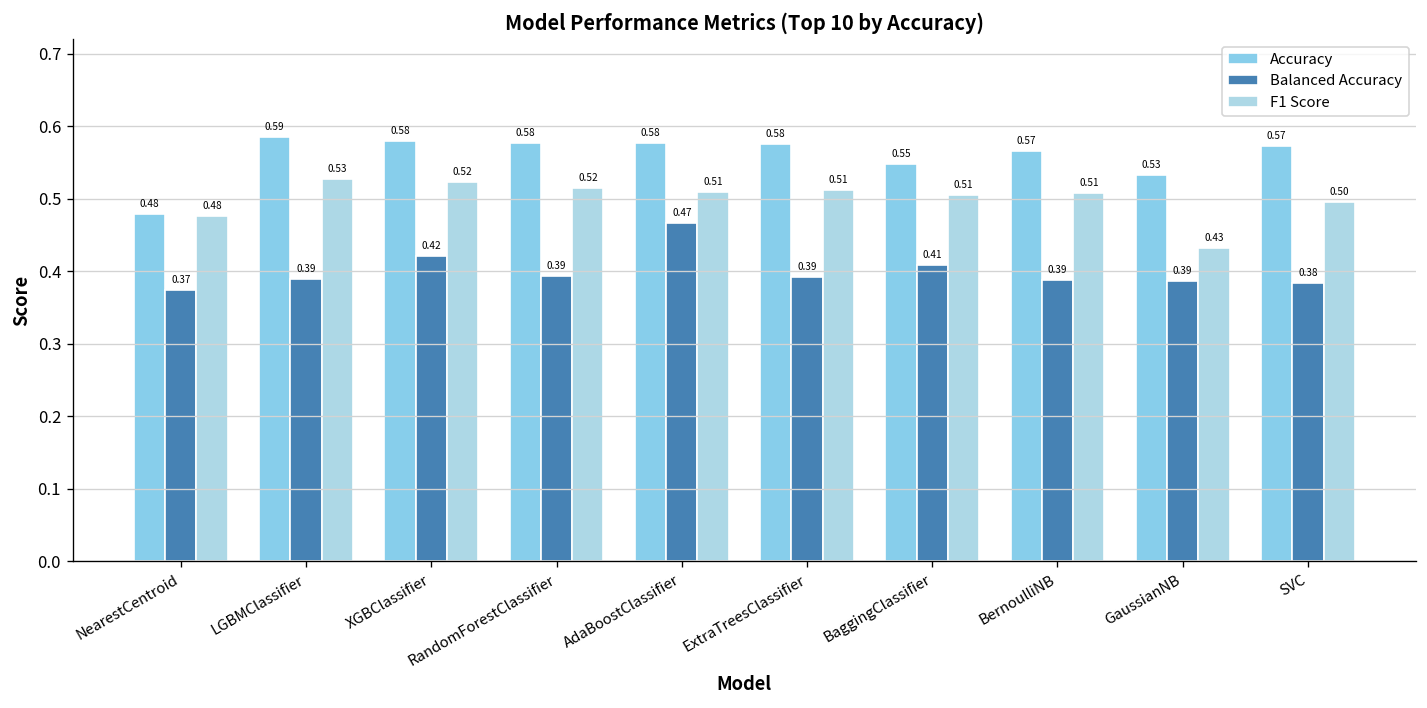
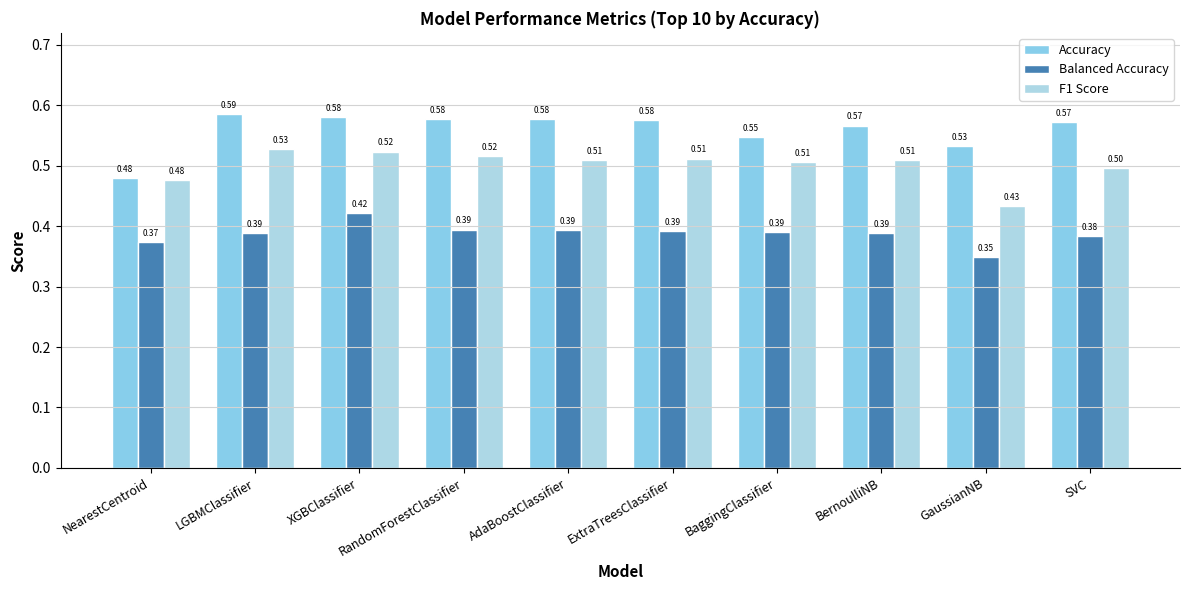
Balanced Accuracy, AdaBoostClassifier: 0.47 -> 0.39
Balanced Accuracy, BaggingClassifier: 0.41 -> 0.39
Balanced Accuracy, GaussianNB: 0.39 -> 0.35
